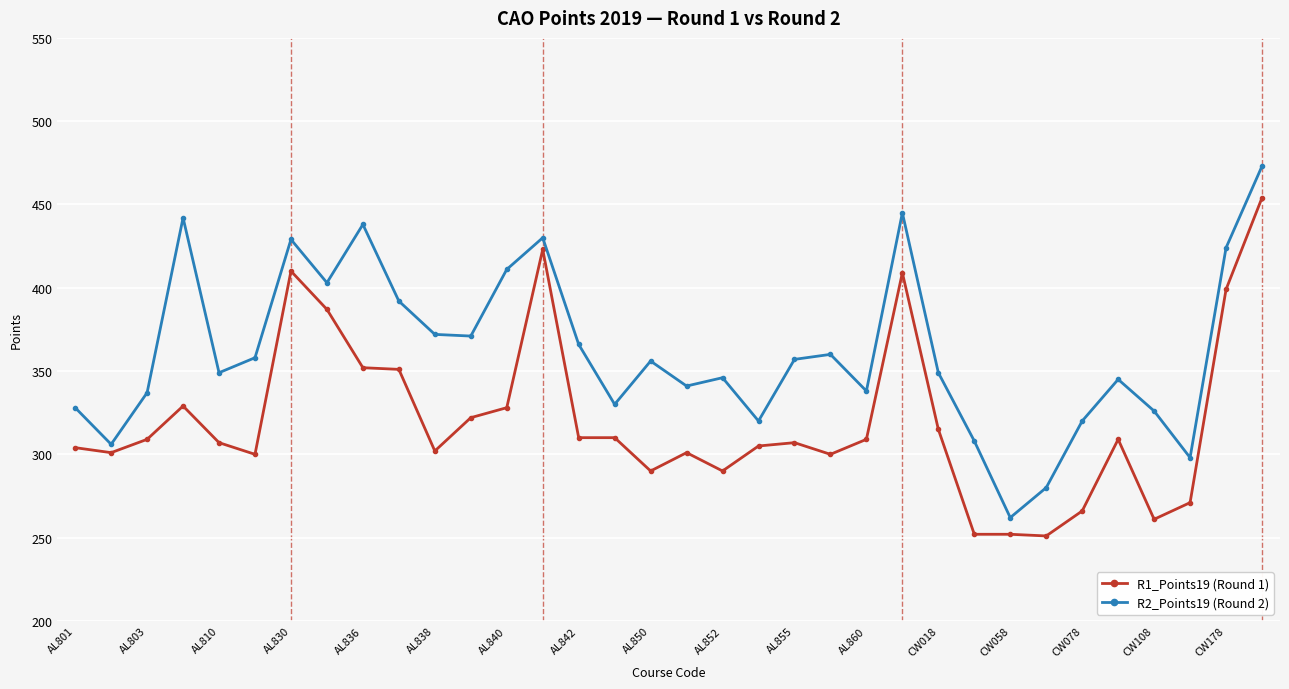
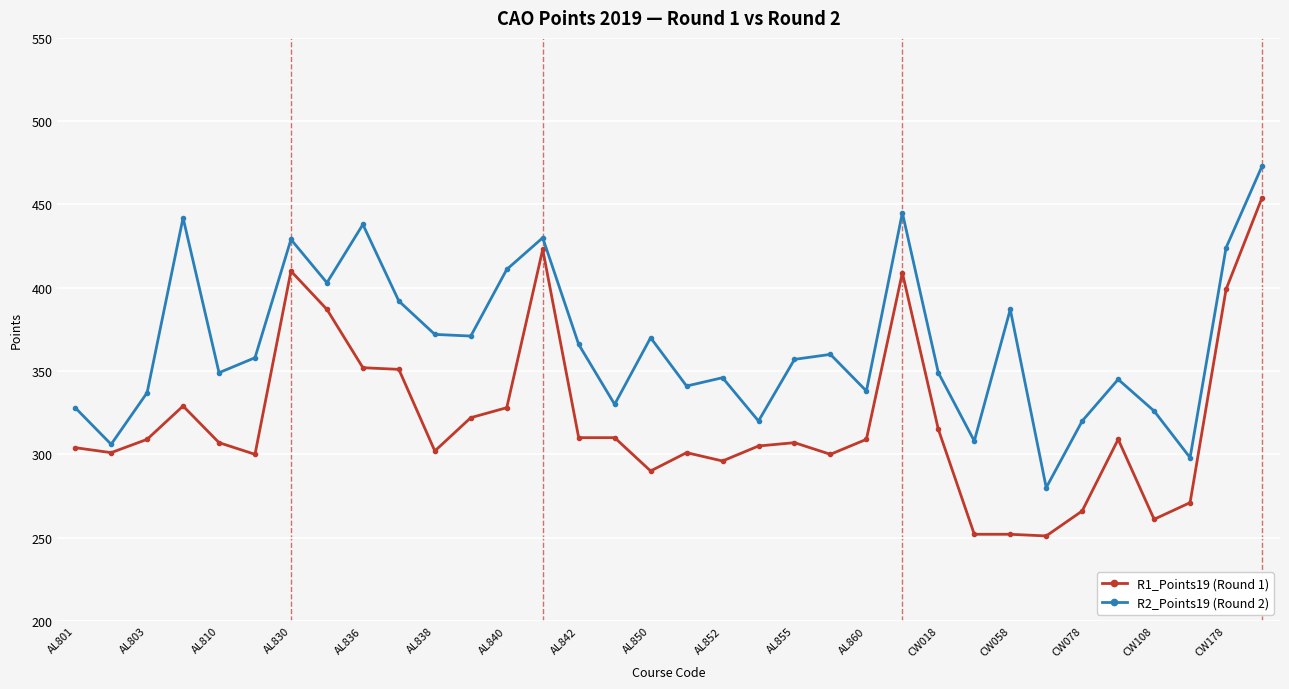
R2_Points19 (Round 2), AL850: 356 -> 370
R1_Points19 (Round 1), AL852: 290 -> 296
R2_Points19 (Round 2), CW058: 262 -> 387
